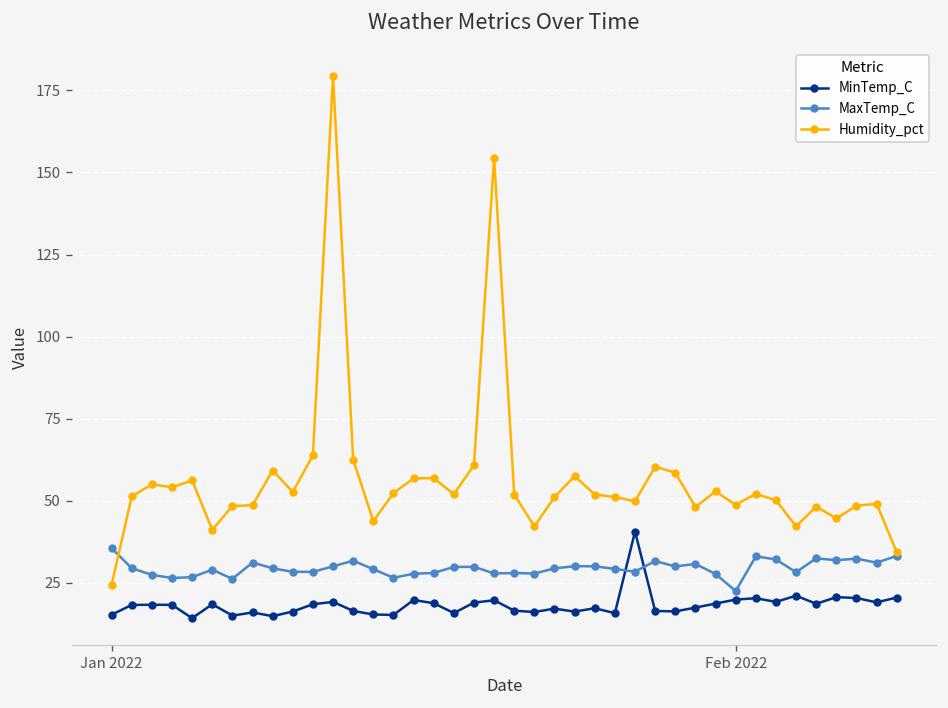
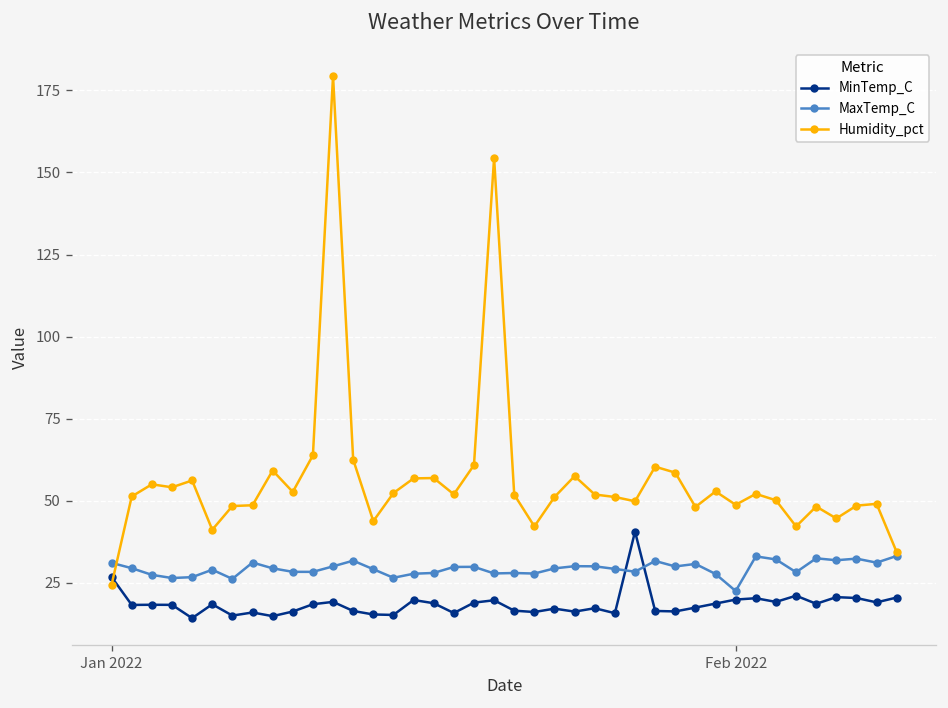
MinTemp_C, Jan 2022: 15 -> 27
MaxTemp_C, Jan 2022: 36 -> 31
